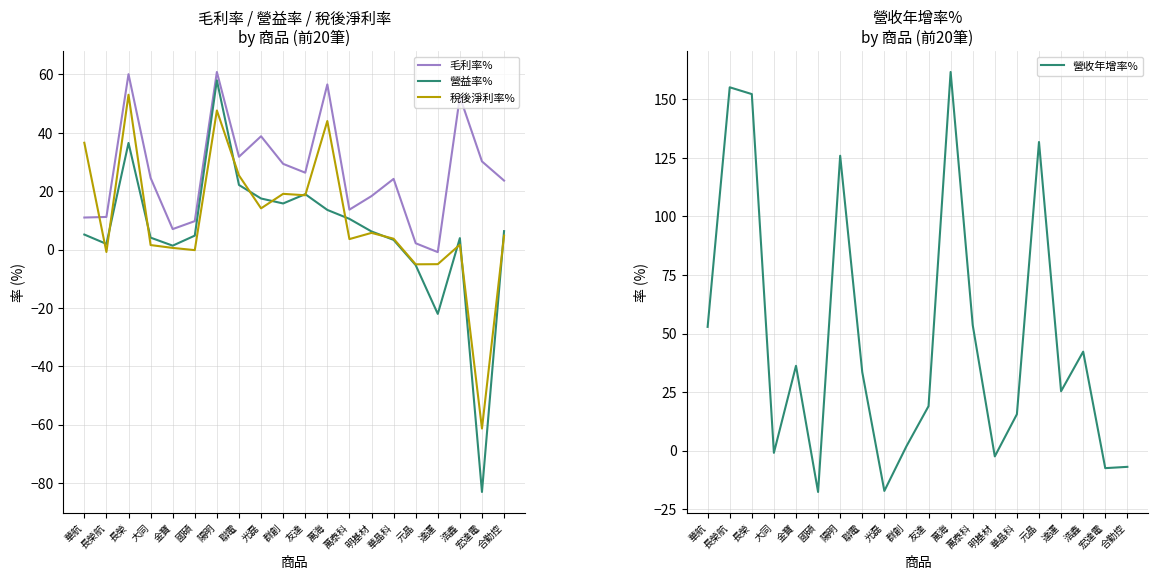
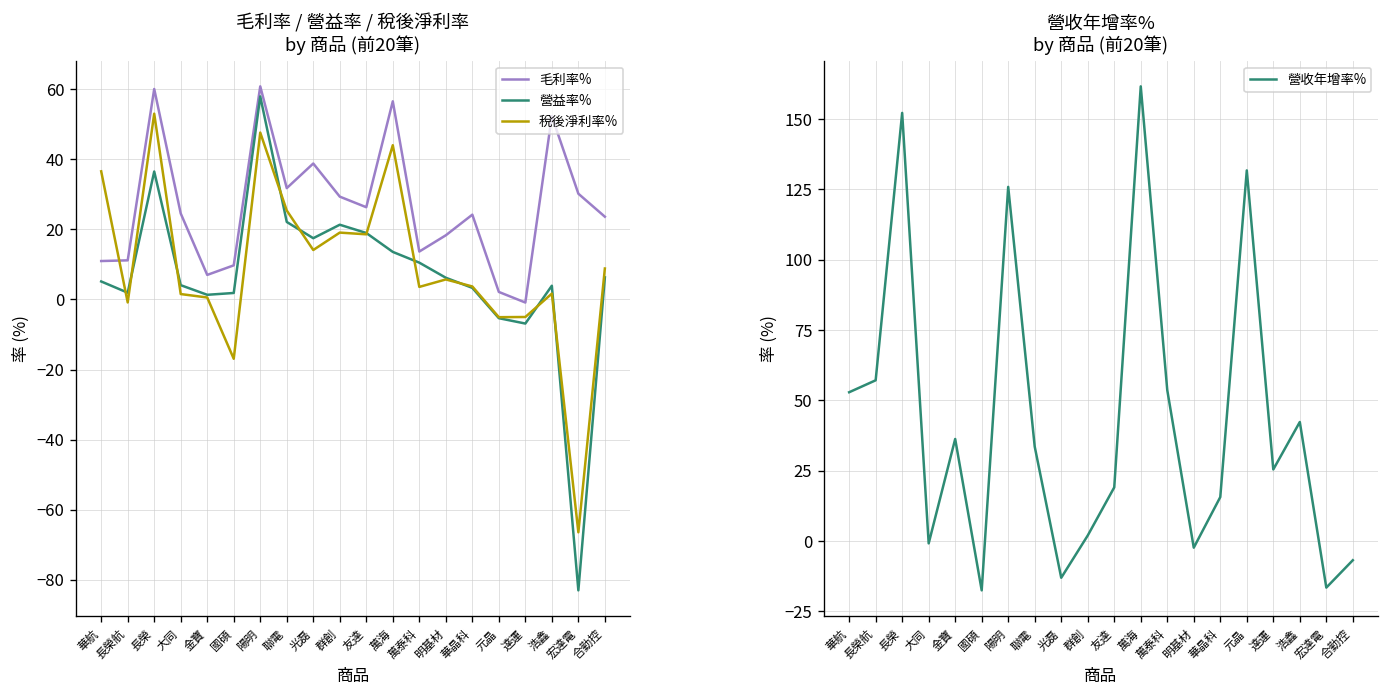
毛利率 / 營益率 / 稅後淨利率 by 商品 (前20筆), 營益率%, 國碩: 5 -> 2
毛利率 / 營益率 / 稅後淨利率 by 商品 (前20筆), 稅後淨利率%, 國碩: 0 -> -17
毛利率 / 營益率 / 稅後淨利率 by 商品 (前20筆), 營益率%, 群創: 16 -> 21
毛利率 / 營益率 / 稅後淨利率 by 商品 (前20筆), 營益率%, 達運: -22 -> -7
毛利率 / 營益率 / 稅後淨利率 by 商品 (前20筆), 稅後淨利率%, 宏達電: -61 -> -66
毛利率 / 營益率 / 稅後淨利率 by 商品 (前20筆), 稅後淨利率%, 合勤控: 5 -> 9
營收年增率% by 商品 (前20筆), 長榮航: 155 -> 57
營收年增率% by 商品 (前20筆), 光磊: -17 -> -13
營收年增率% by 商品 (前20筆), 宏達電: -7 -> -17
